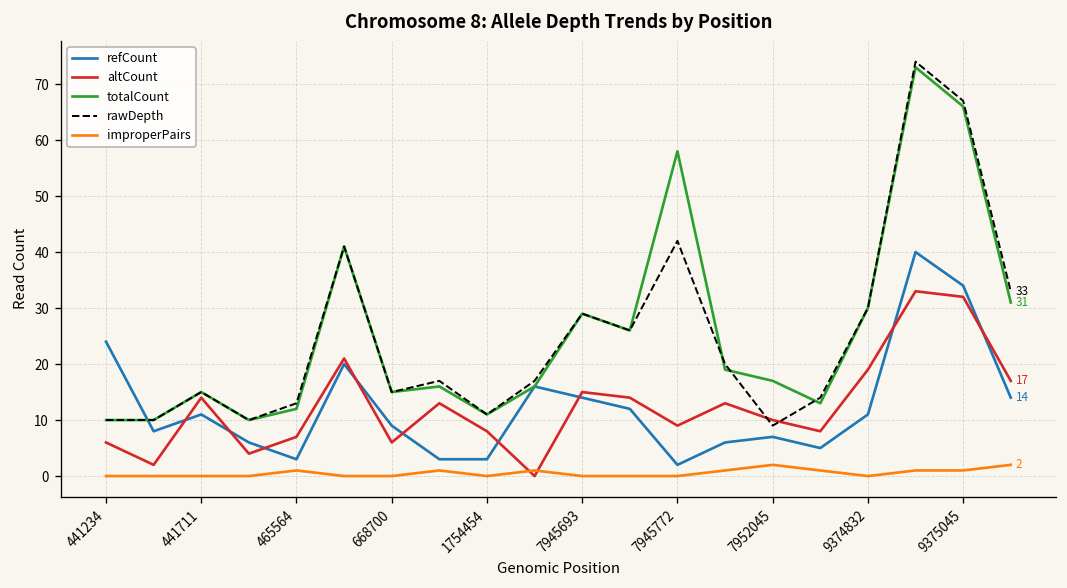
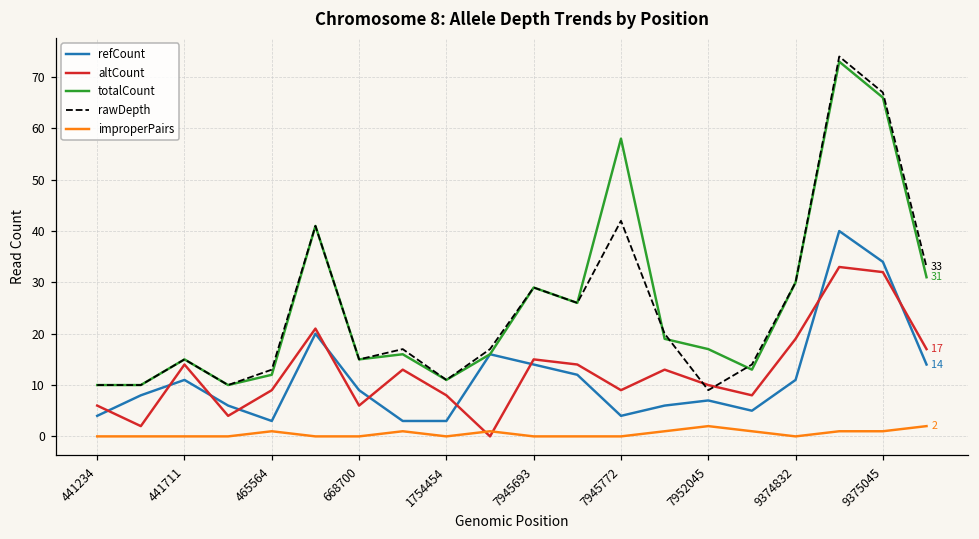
refCount, 441234: 24 -> 4
altCount, 465564: 7 -> 9
refCount, 7945772: 2 -> 4
